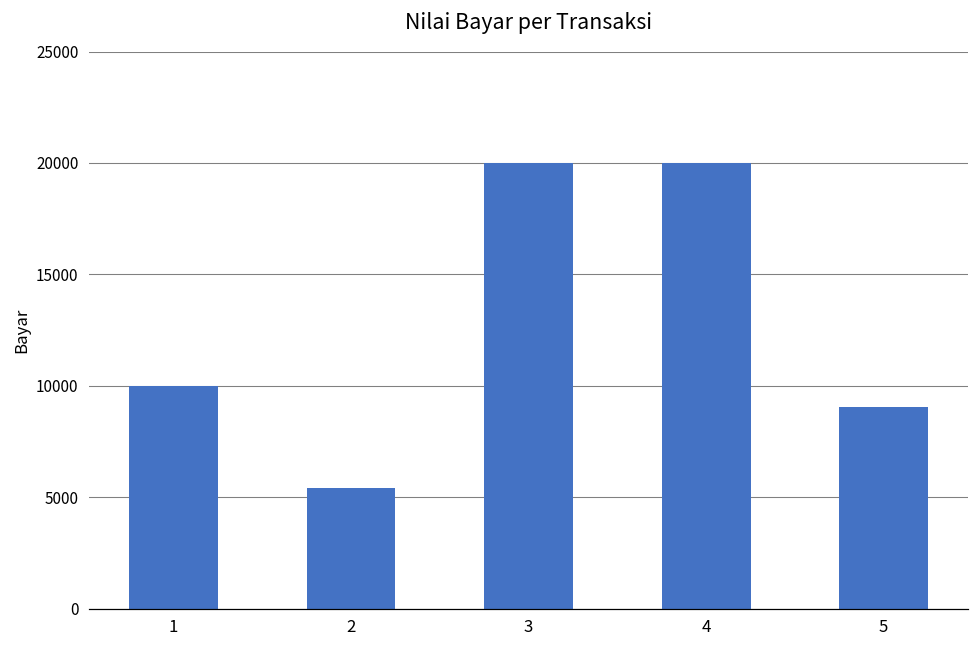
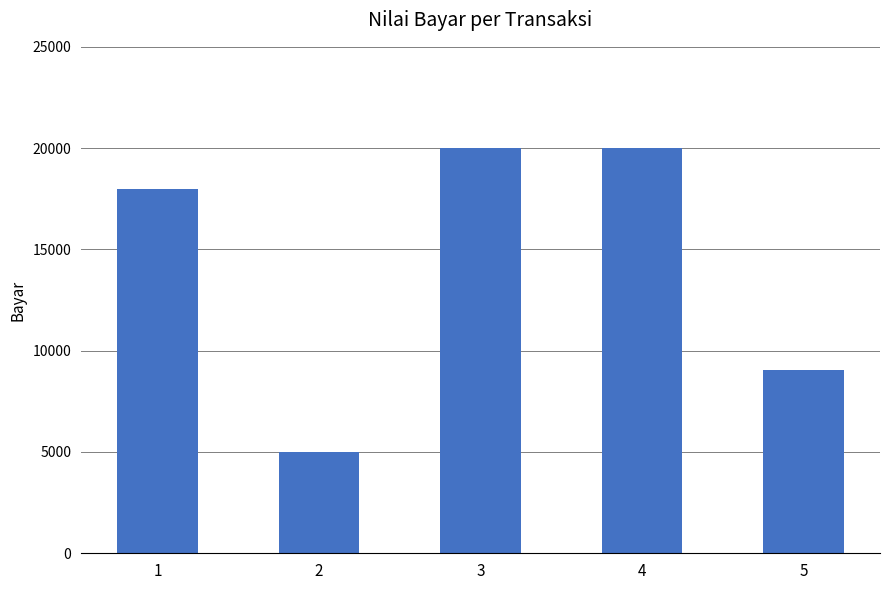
1: 10000 -> 18000
2: 5400 -> 5000
